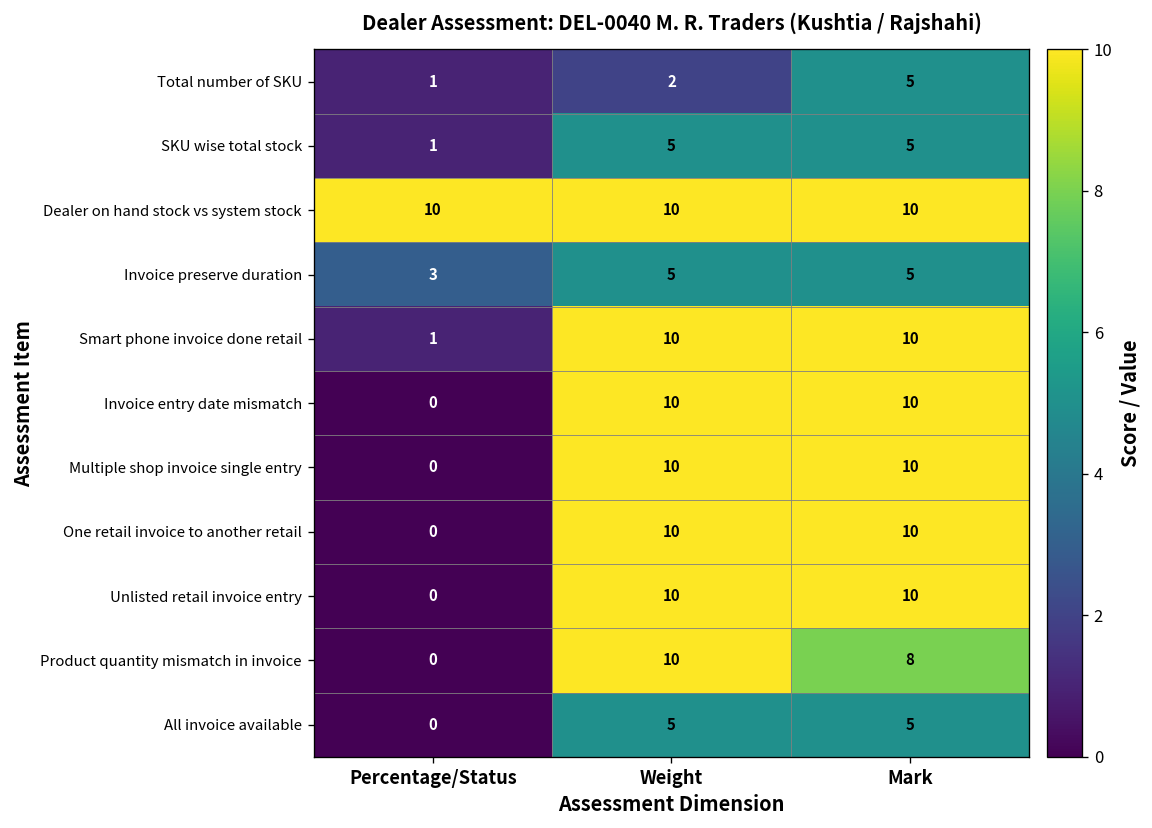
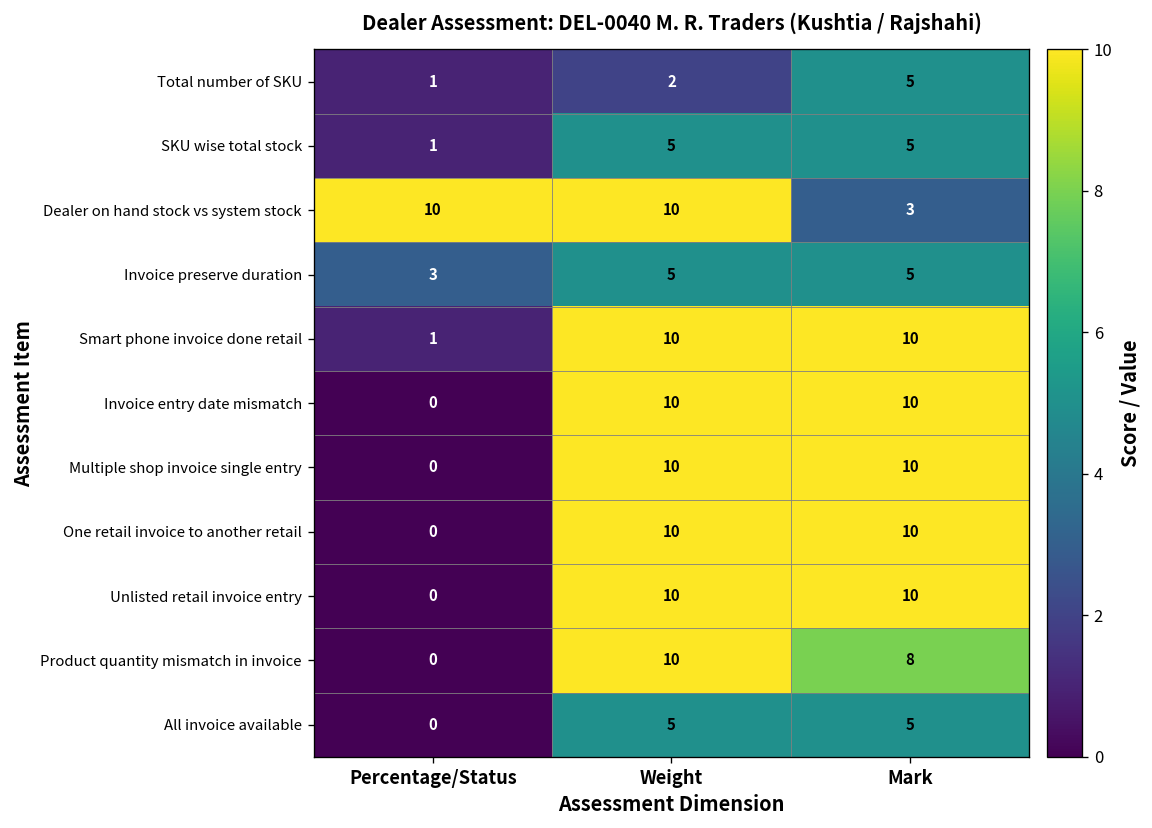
Dealer on hand stock vs system stock, Mark: 10 -> 3
